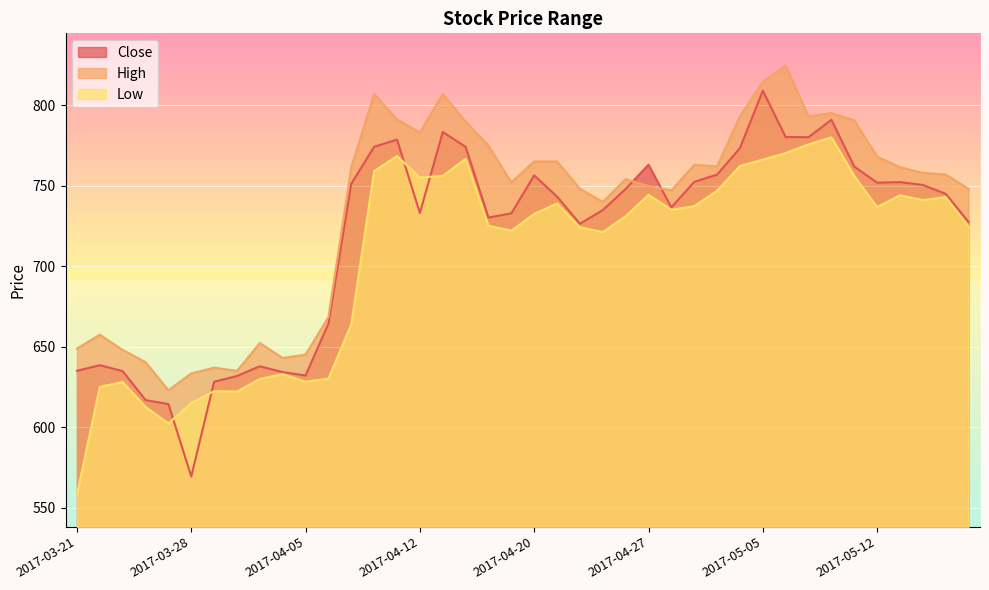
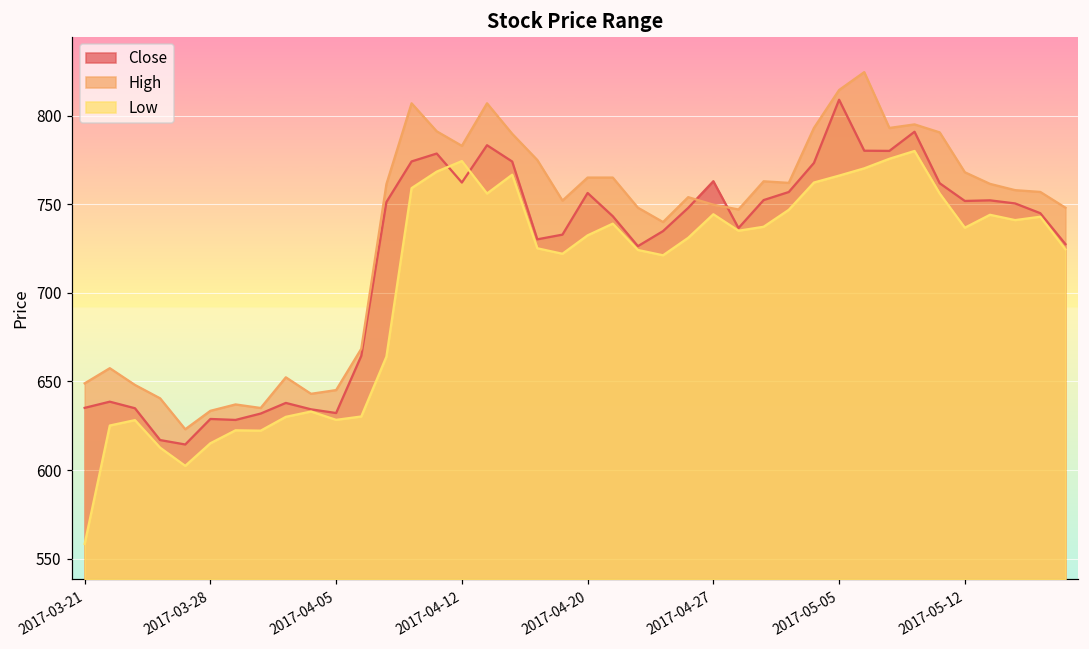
Close, 2017-03-28: 570 -> 629
Close, 2017-04-12: 733 -> 762
Low, 2017-04-12: 755 -> 774
